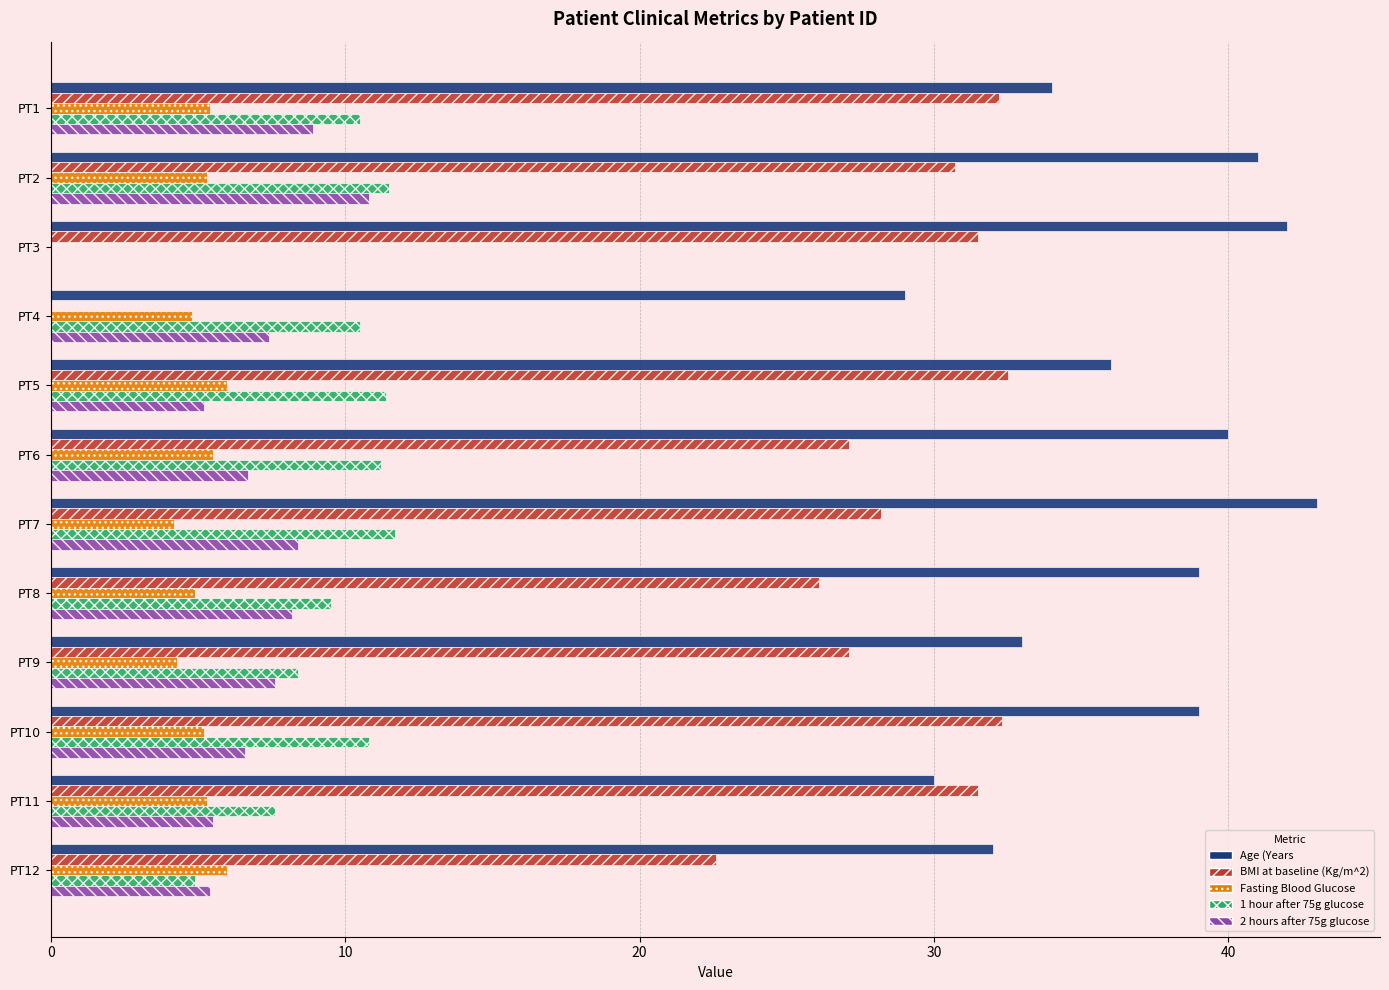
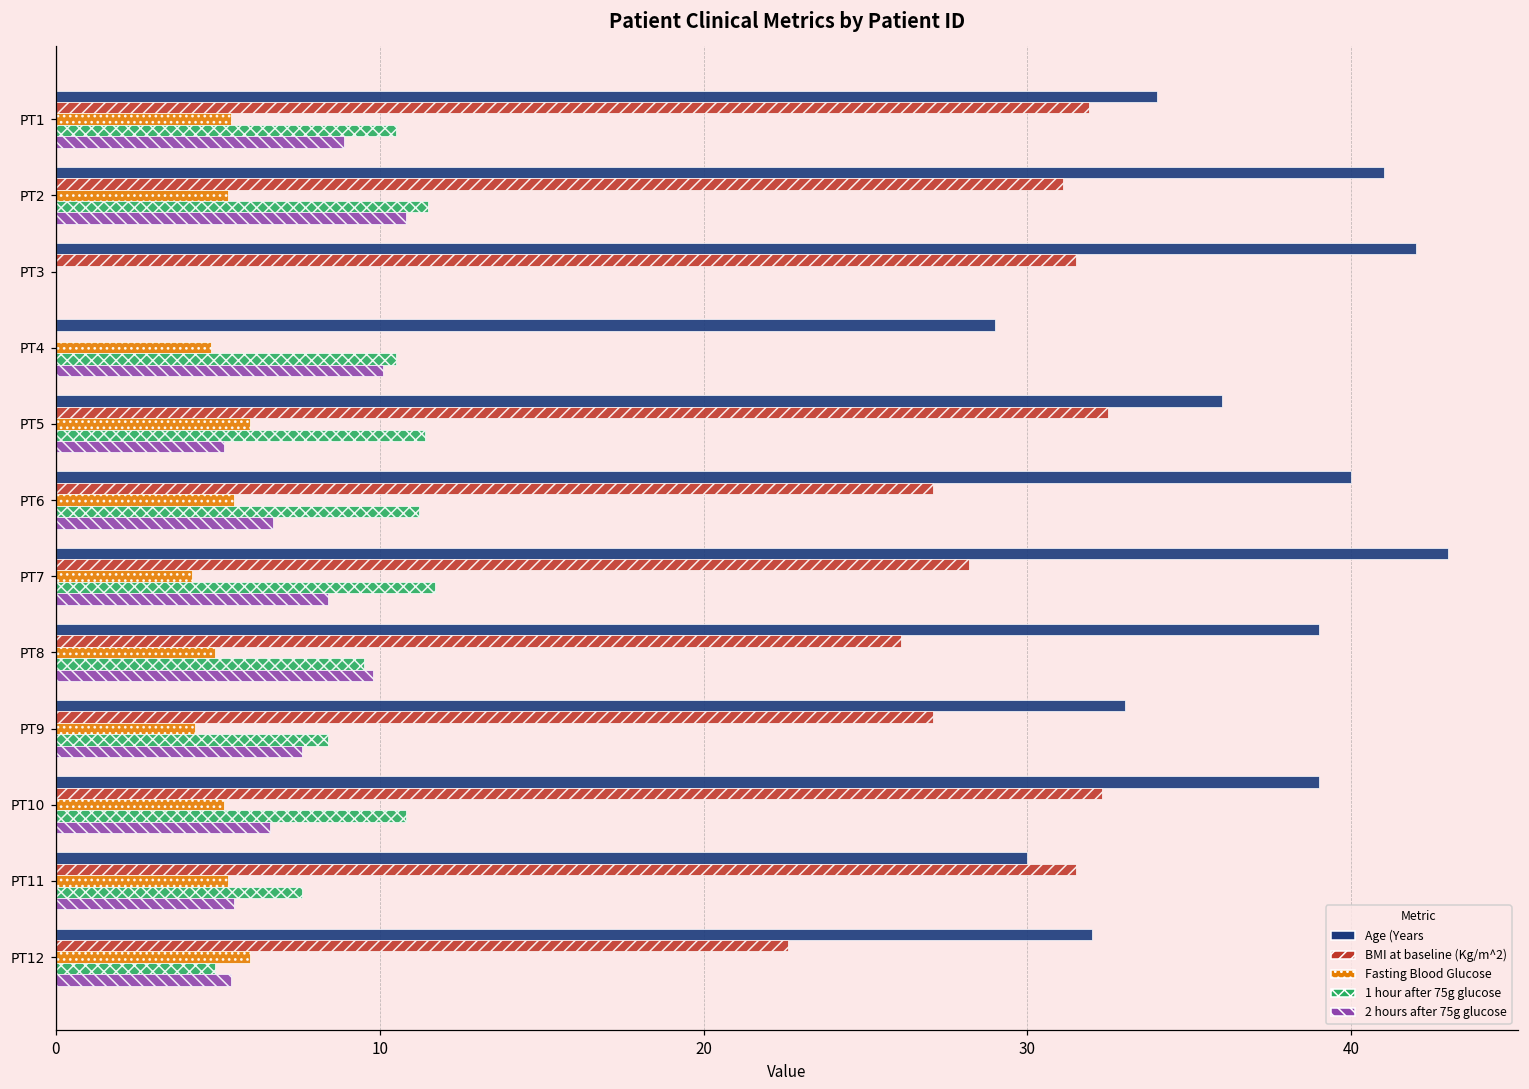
BMI at baseline (Kg/m^2), PT1: 32.2 -> 31.9
BMI at baseline (Kg/m^2), PT2: 30.7 -> 31.1
2 hours after 75g glucose, PT4: 7.4 -> 10.1
2 hours after 75g glucose, PT8: 8.2 -> 9.8
